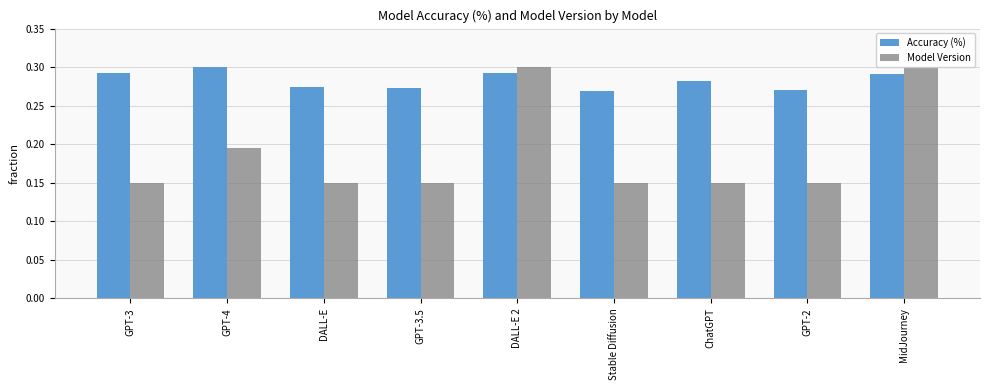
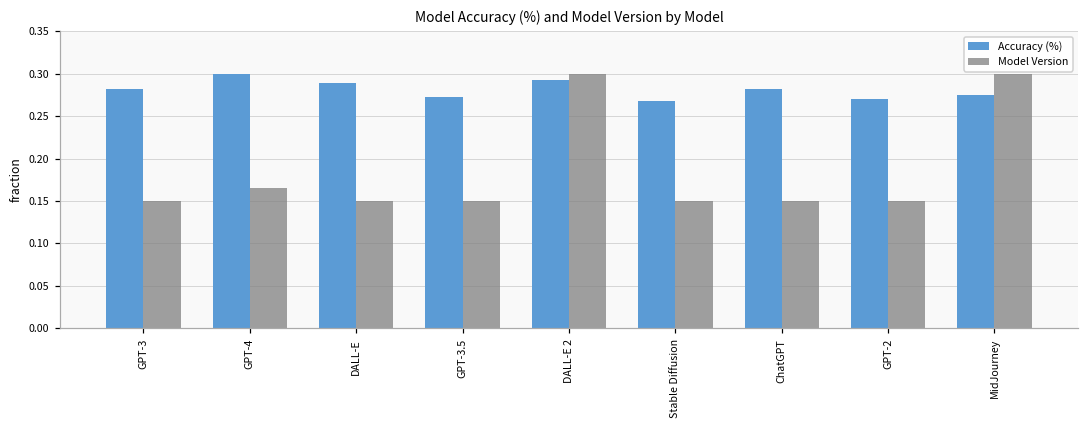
Accuracy (%), GPT-3: 0.29 -> 0.28
Model Version, GPT-4: 0.20 -> 0.17
Accuracy (%), DALL-E: 0.27 -> 0.29
Accuracy (%), MidJourney: 0.29 -> 0.27
